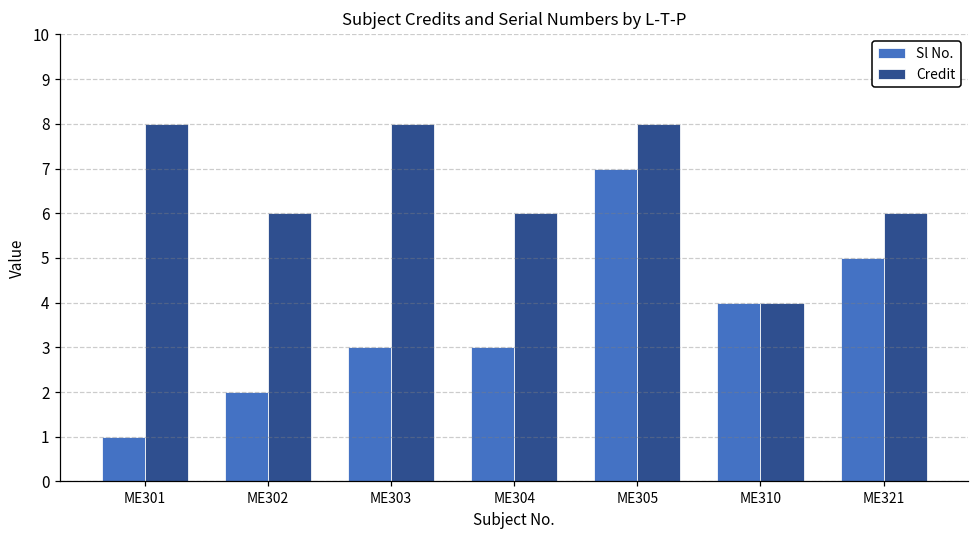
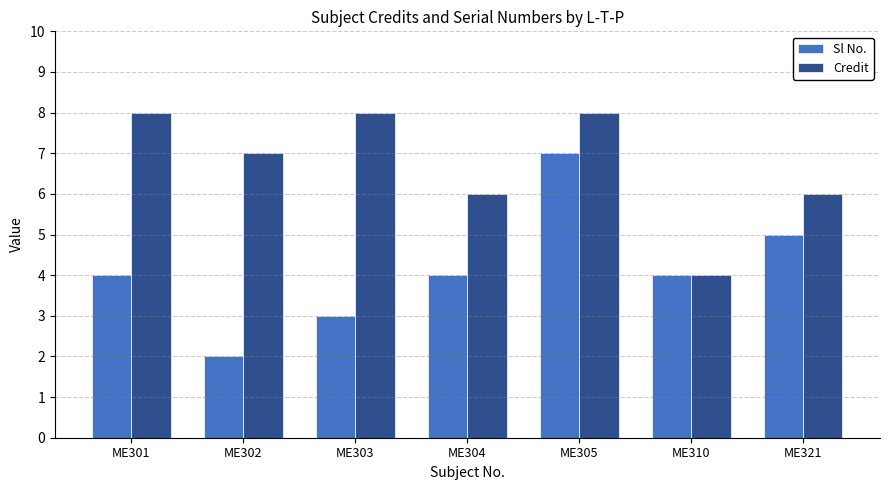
Sl No., ME301: 1 -> 4
Credit, ME302: 6 -> 7
Sl No., ME304: 3 -> 4
